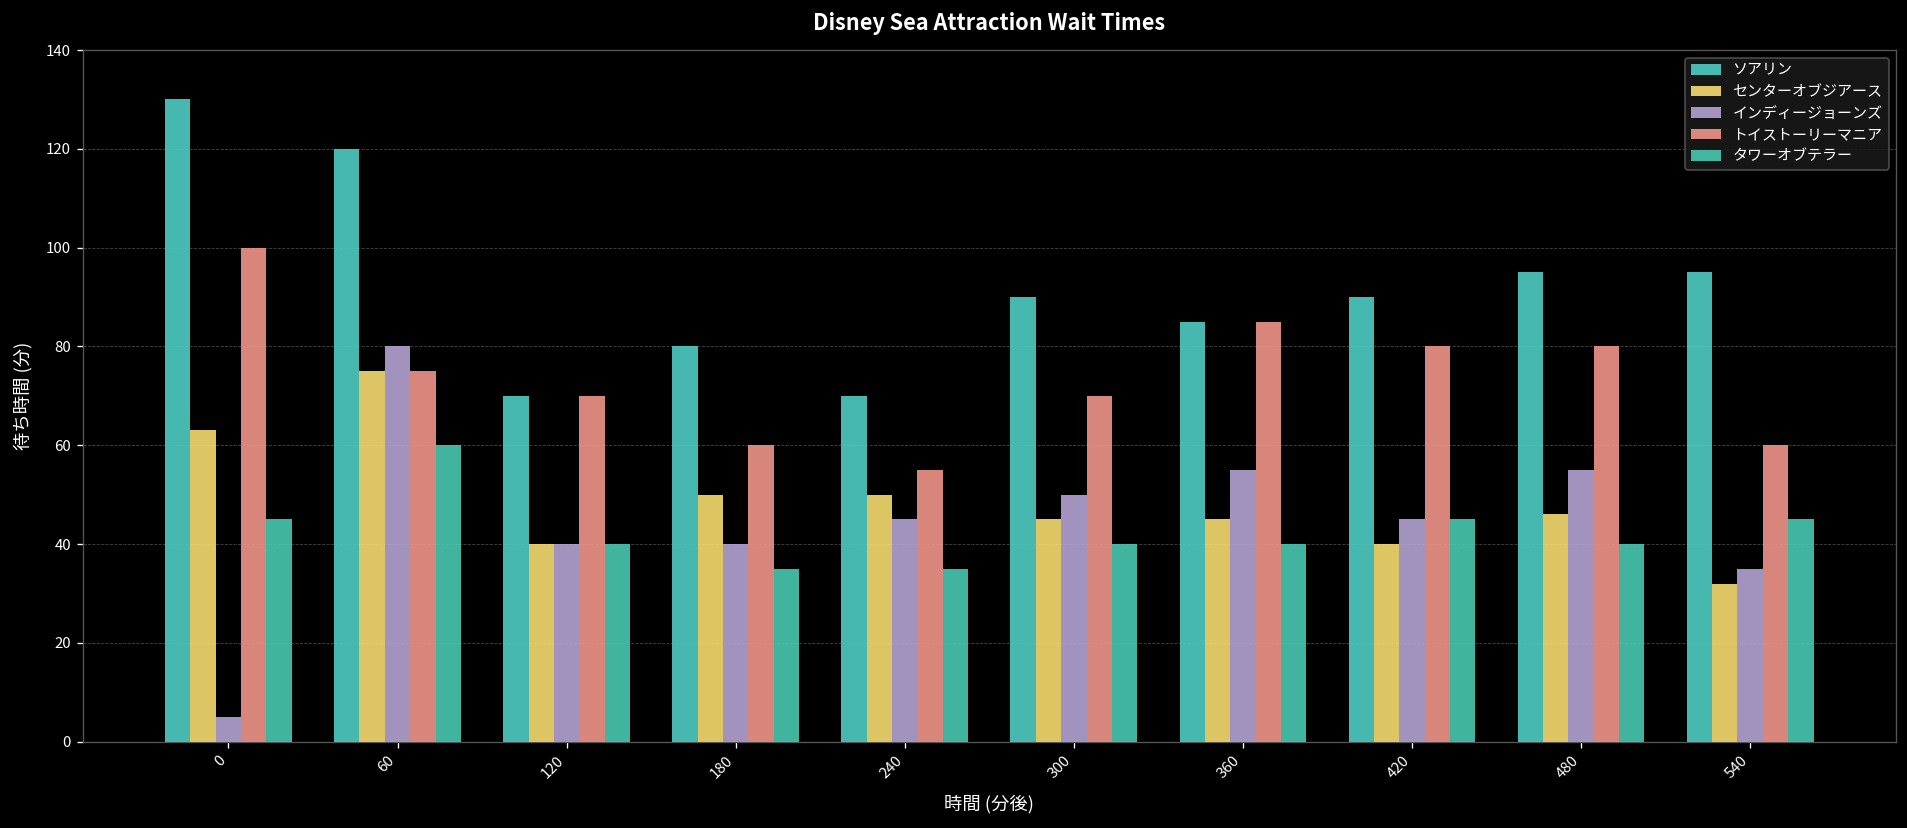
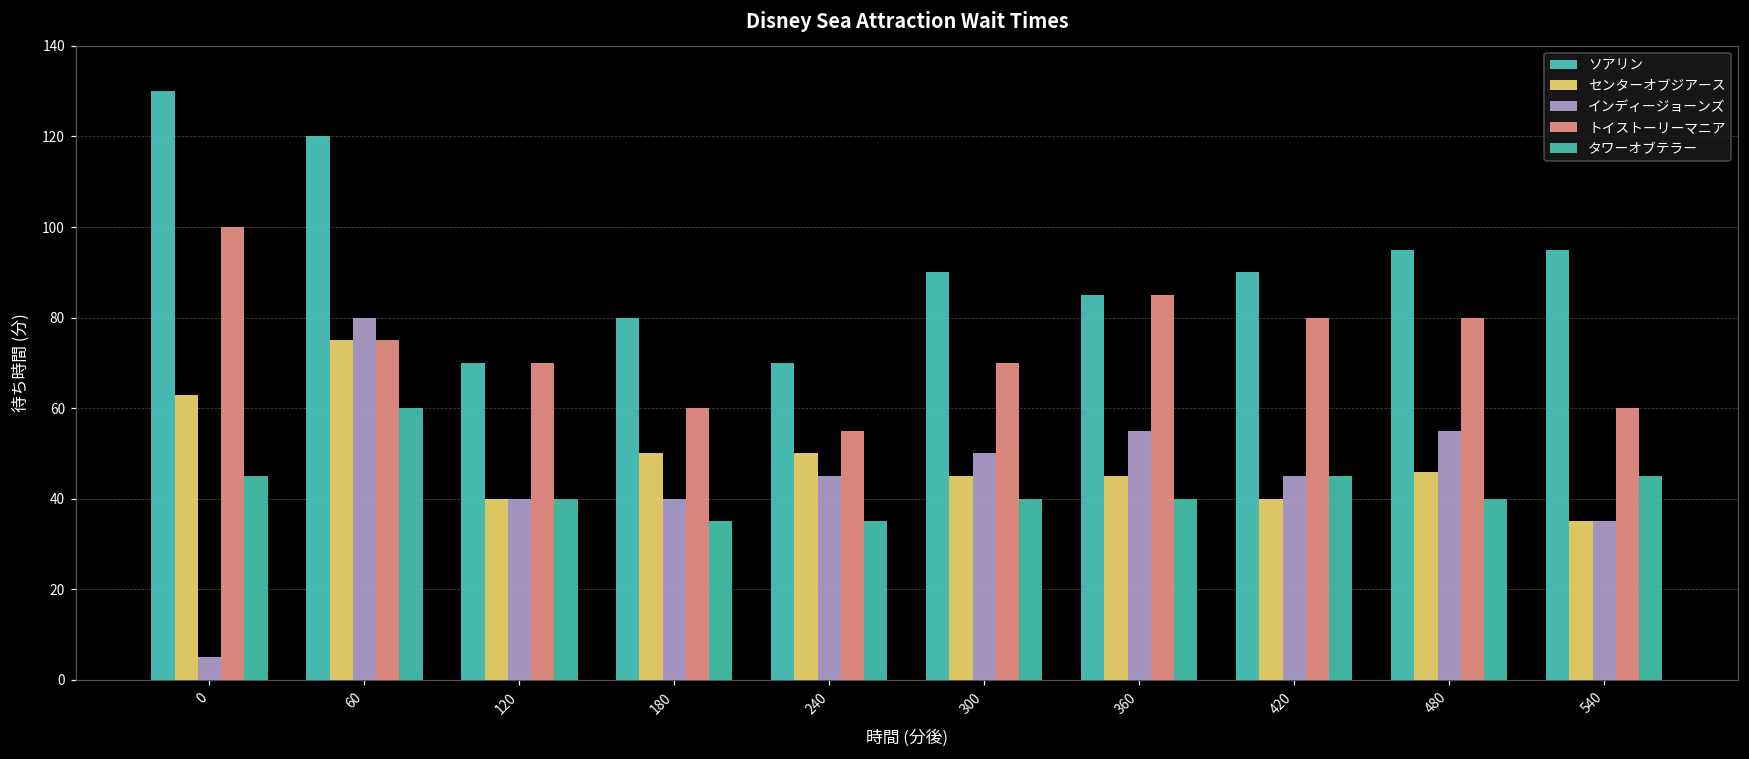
センターオブジアース, 540: 32 -> 35
